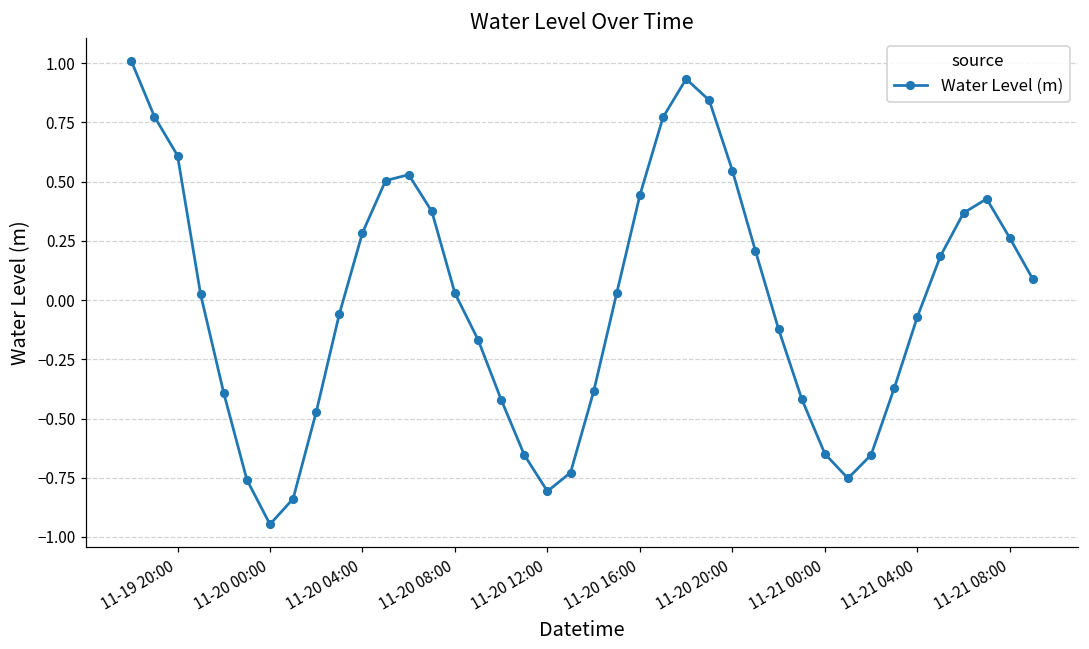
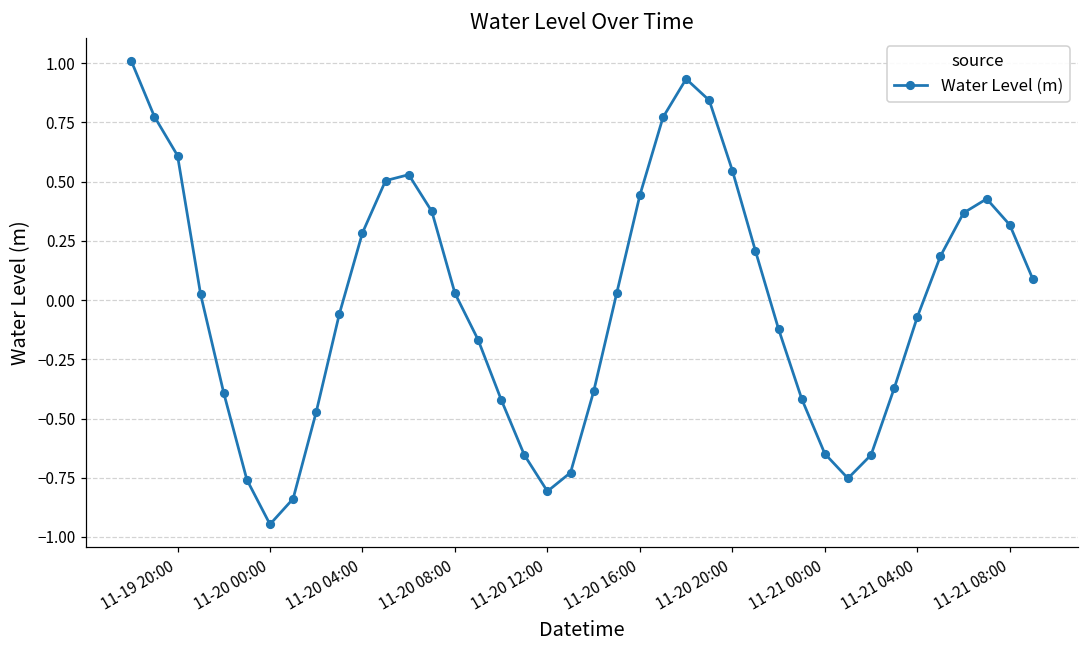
11-21 08:00: 0.26 -> 0.32
